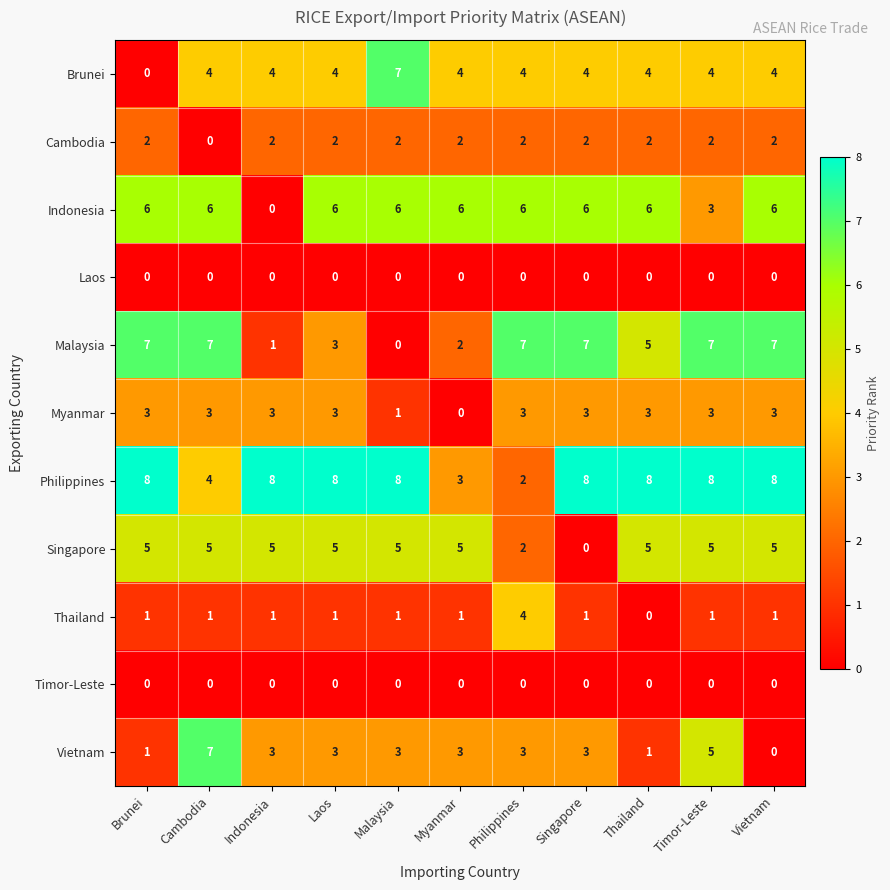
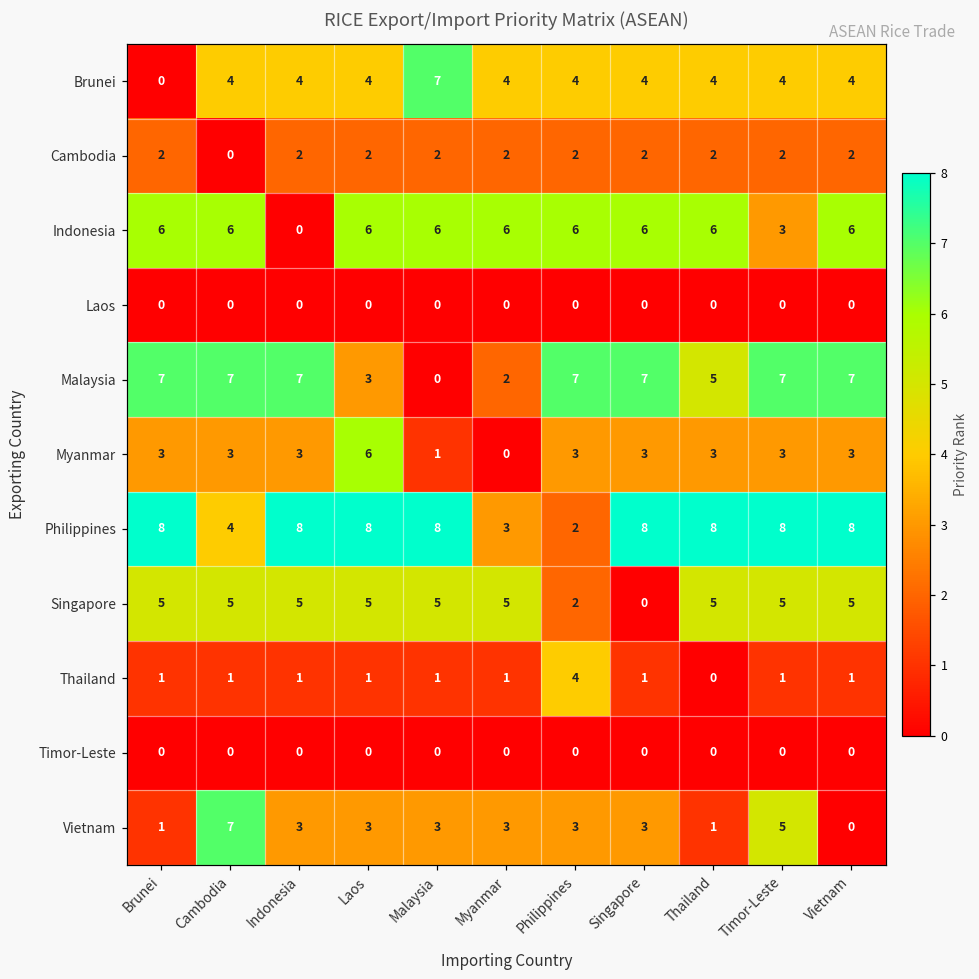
Malaysia, Indonesia: 1 -> 7
Myanmar, Laos: 3 -> 6
